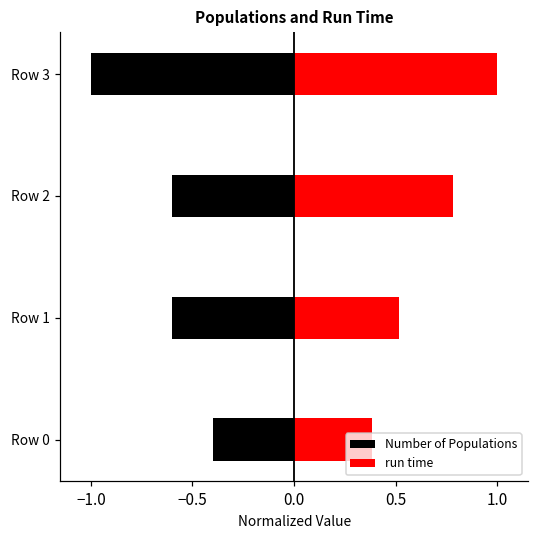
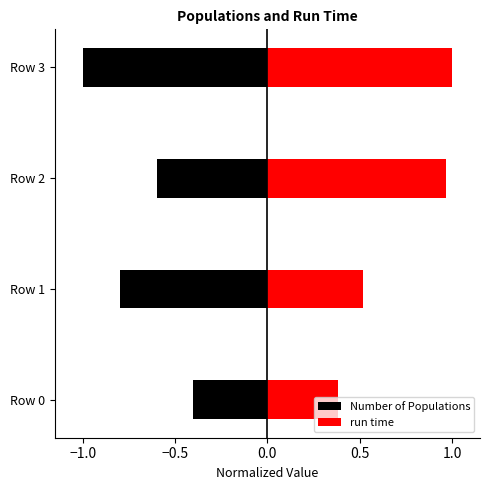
run time, Row 2: 0.78 -> 0.97
Number of Populations, Row 1: -0.60 -> -0.80
